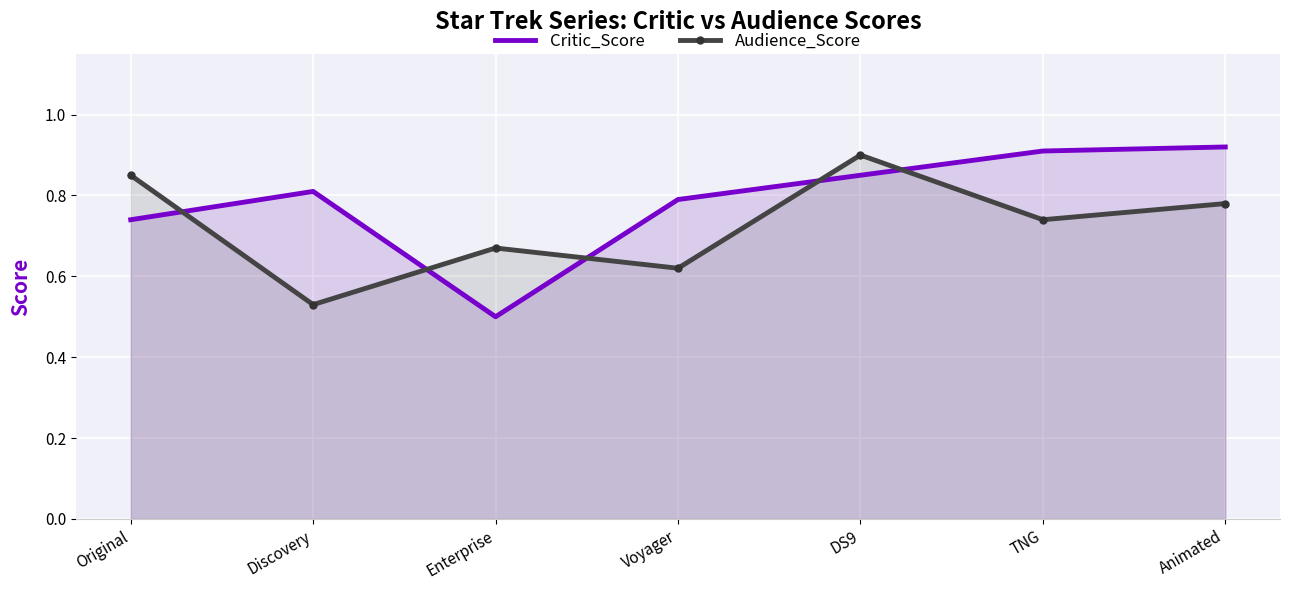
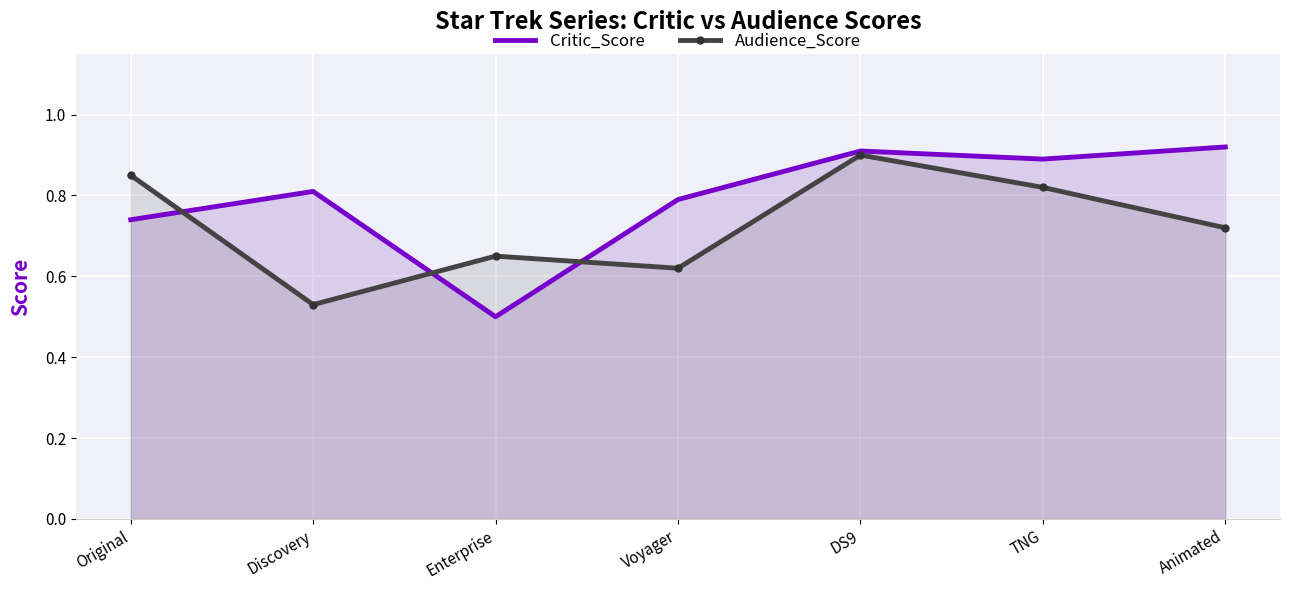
Audience_Score, Enterprise: 0.67 -> 0.65
Critic_Score, DS9: 0.85 -> 0.91
Critic_Score, TNG: 0.91 -> 0.89
Audience_Score, TNG: 0.74 -> 0.82
Audience_Score, Animated: 0.78 -> 0.72
